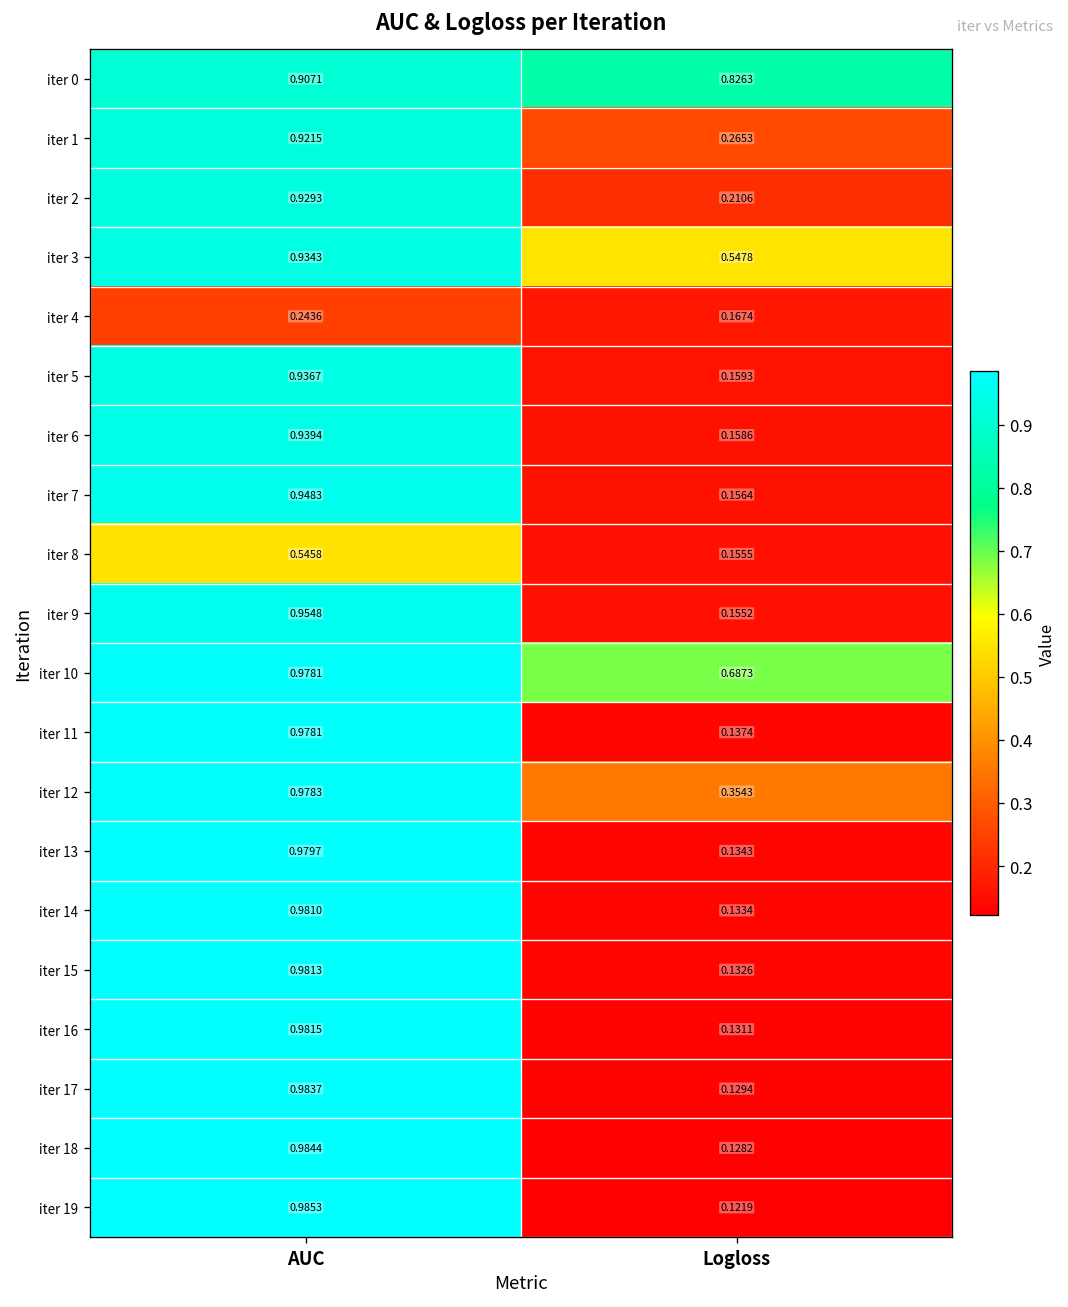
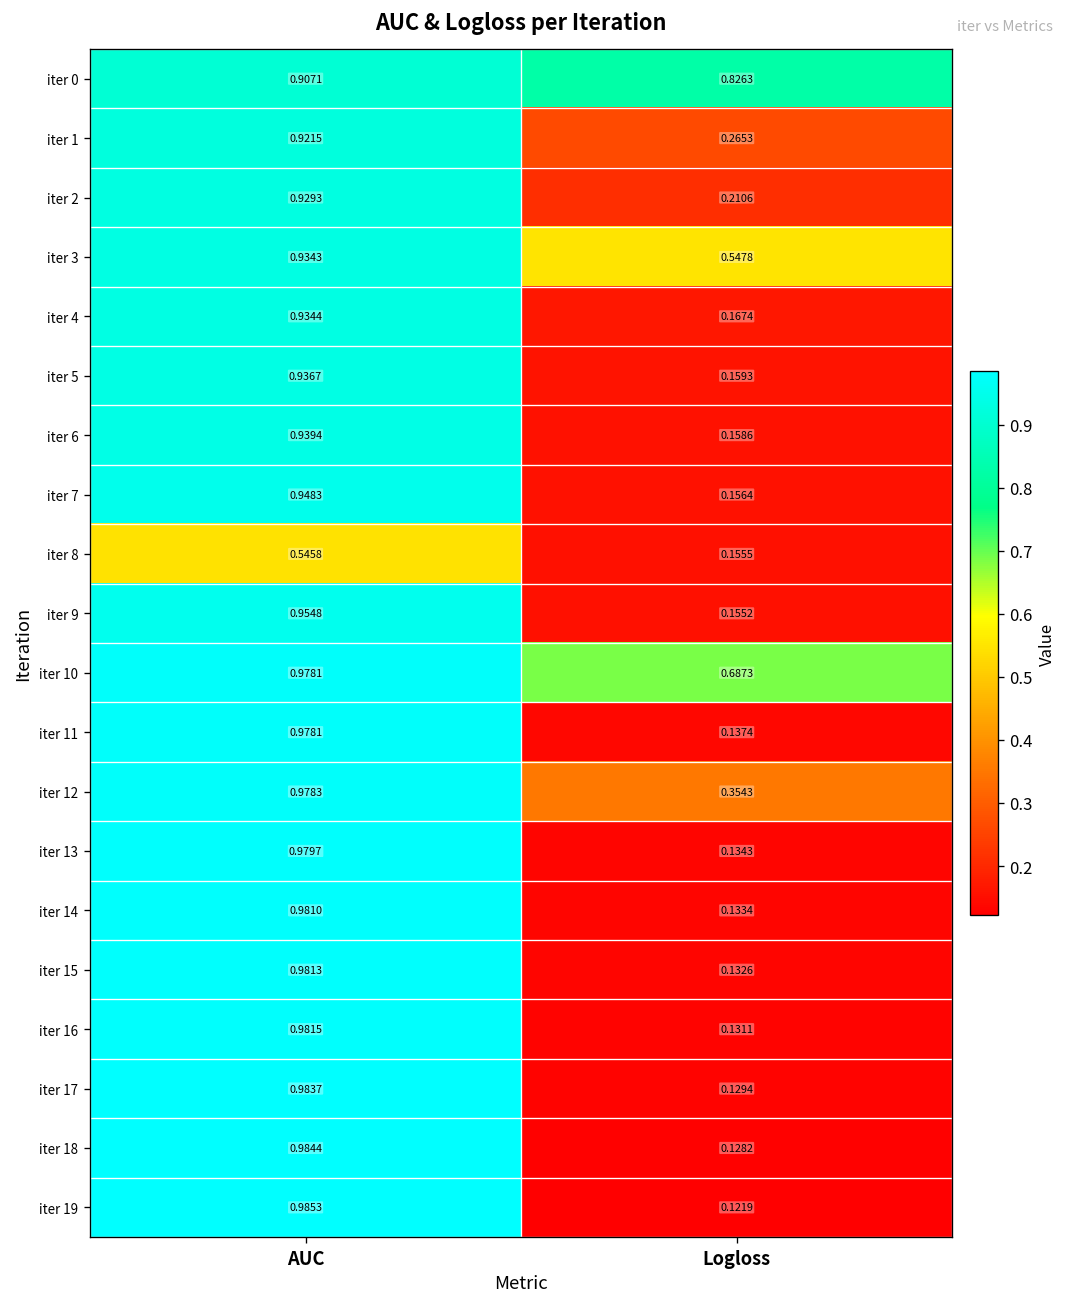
iter 4, AUC: 0.2436 -> 0.9344
